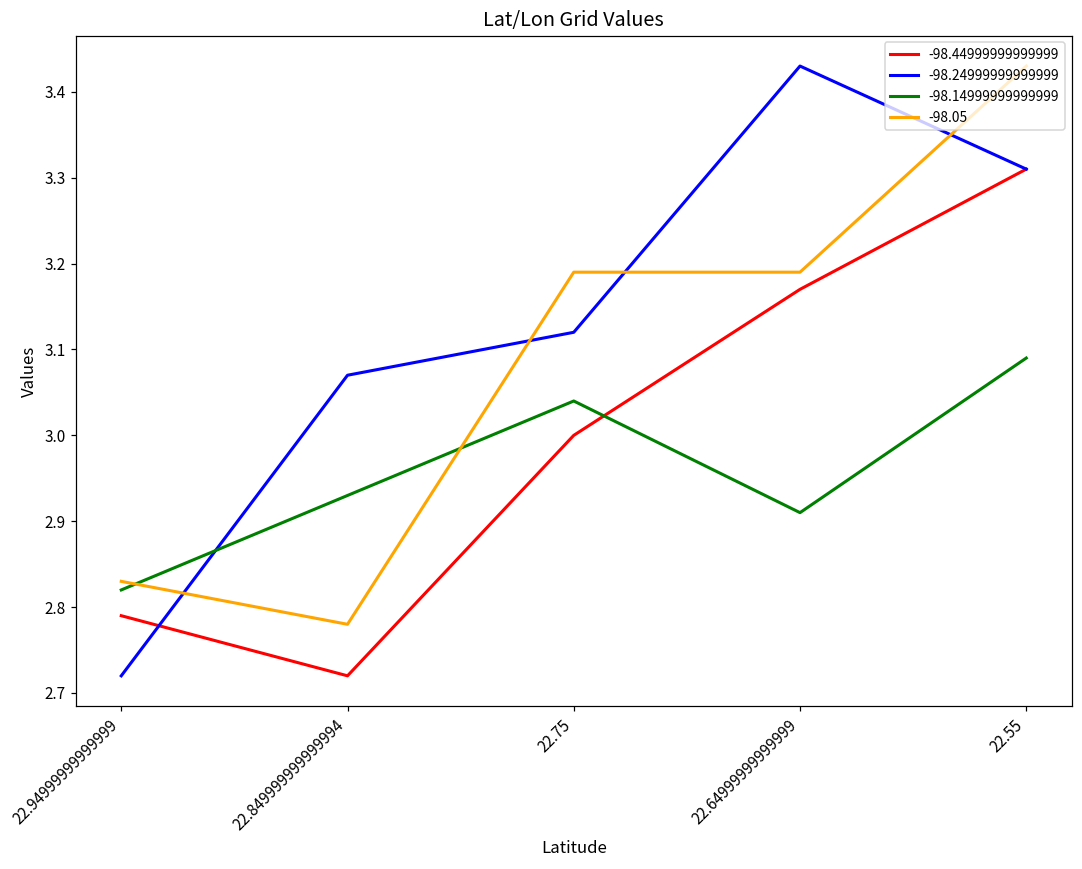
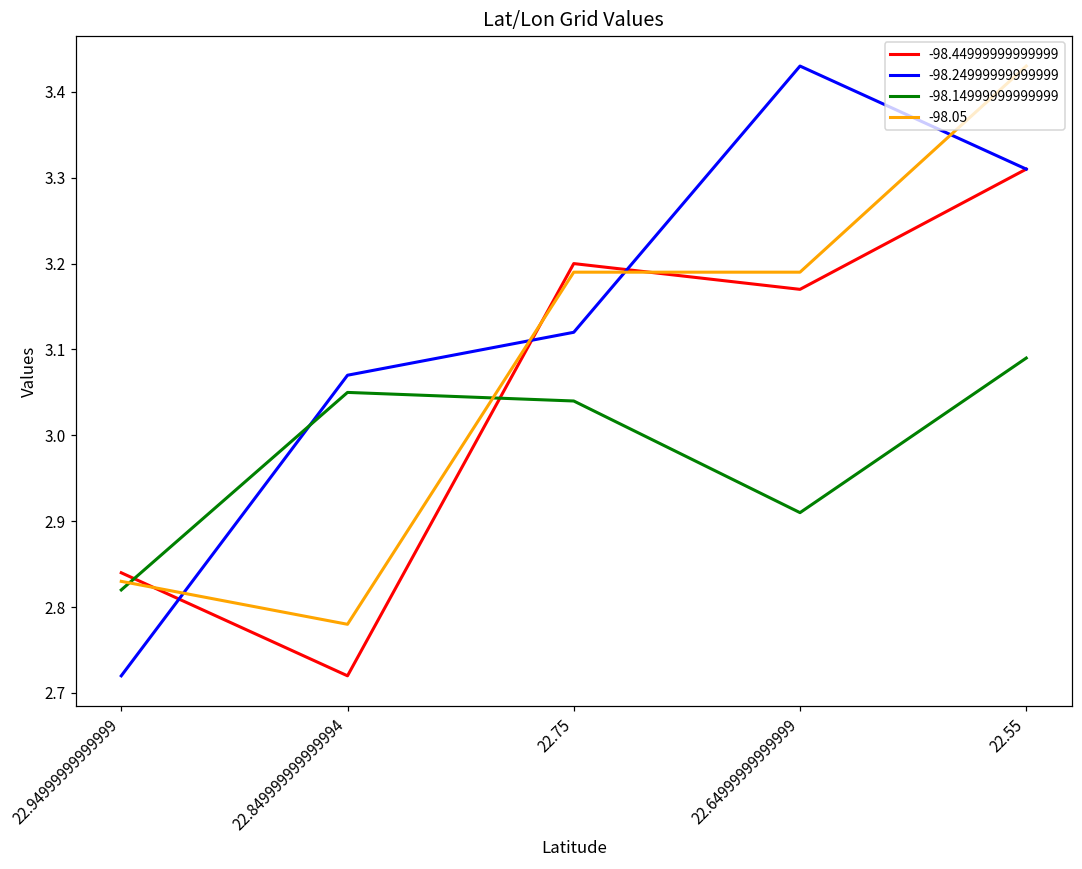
-98.44999999999999, 22.94999999999999: 2.79 -> 2.84
-98.14999999999999, 22.849999999999994: 2.93 -> 3.05
-98.44999999999999, 22.75: 3.0 -> 3.2
